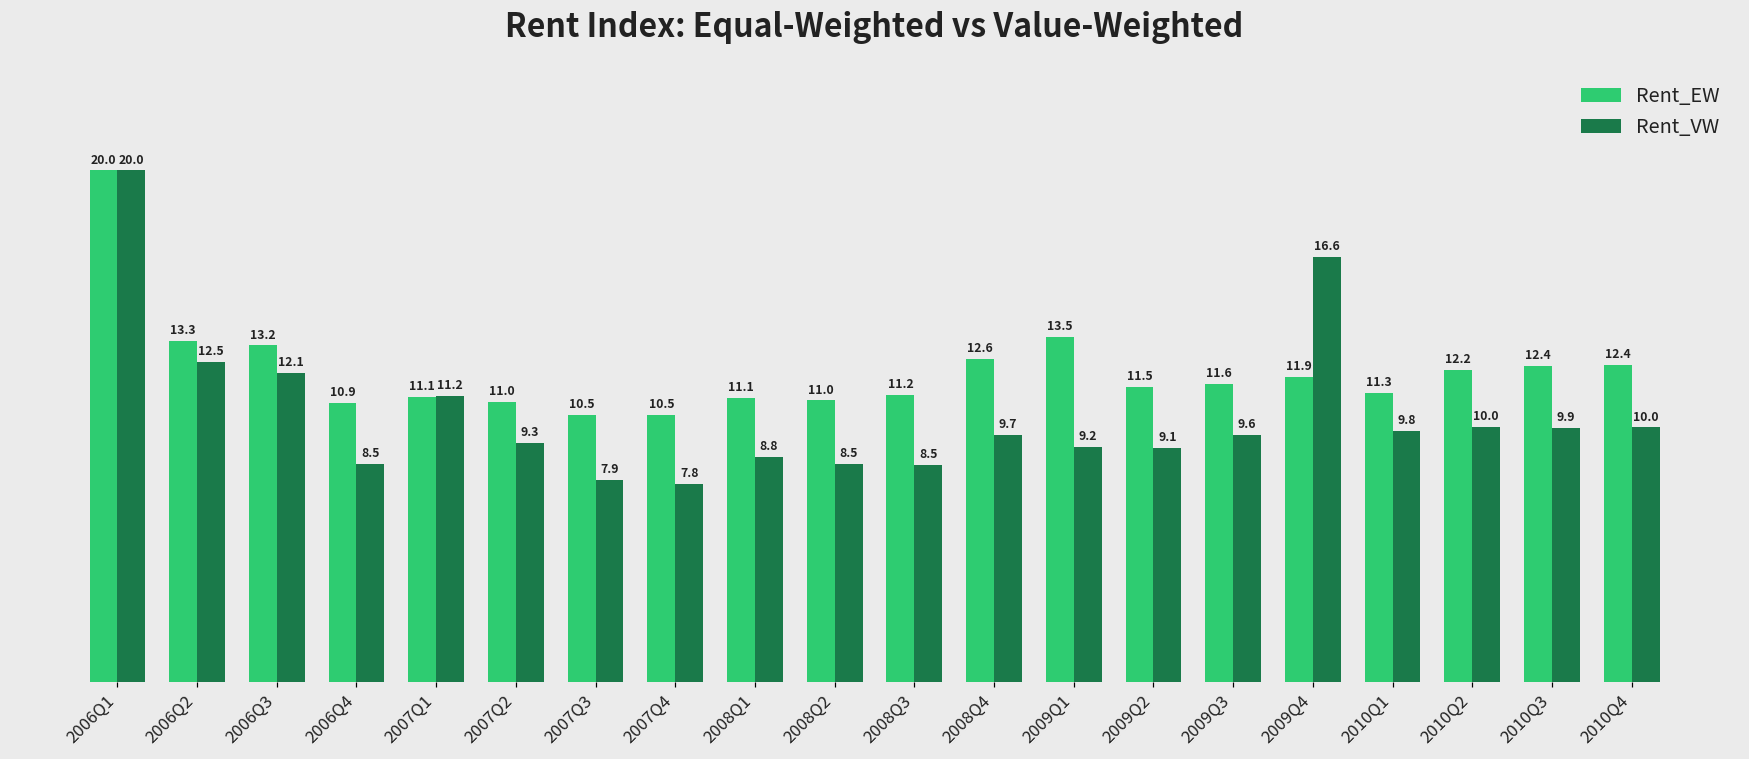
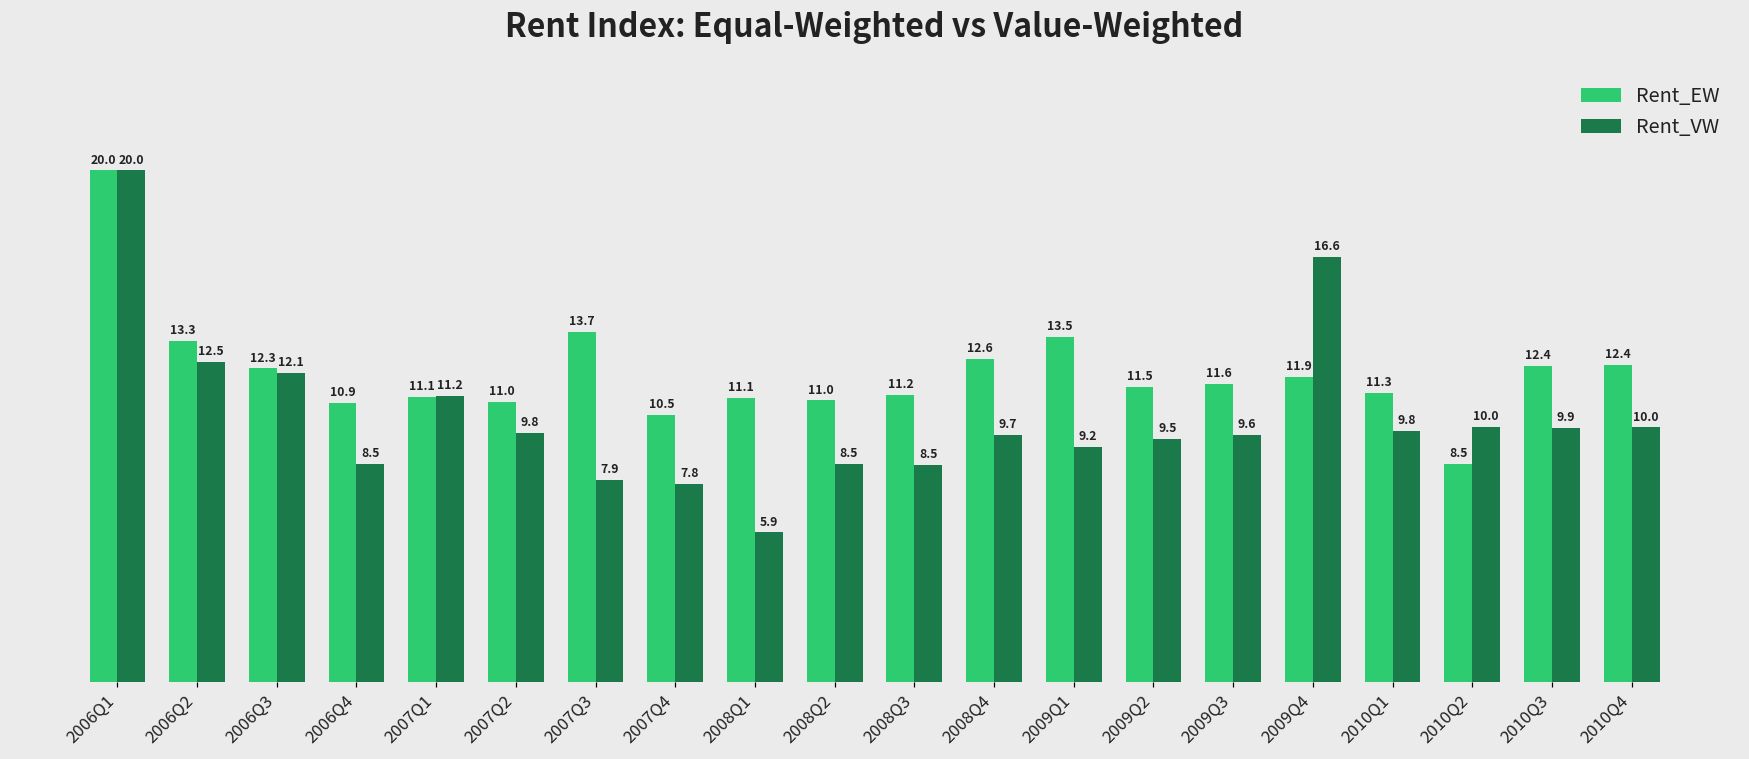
Rent_EW, 2006Q3: 13.2 -> 12.3
Rent_VW, 2007Q2: 9.3 -> 9.8
Rent_EW, 2007Q3: 10.5 -> 13.7
Rent_VW, 2008Q1: 8.8 -> 5.9
Rent_VW, 2009Q2: 9.1 -> 9.5
Rent_EW, 2010Q2: 12.2 -> 8.5
